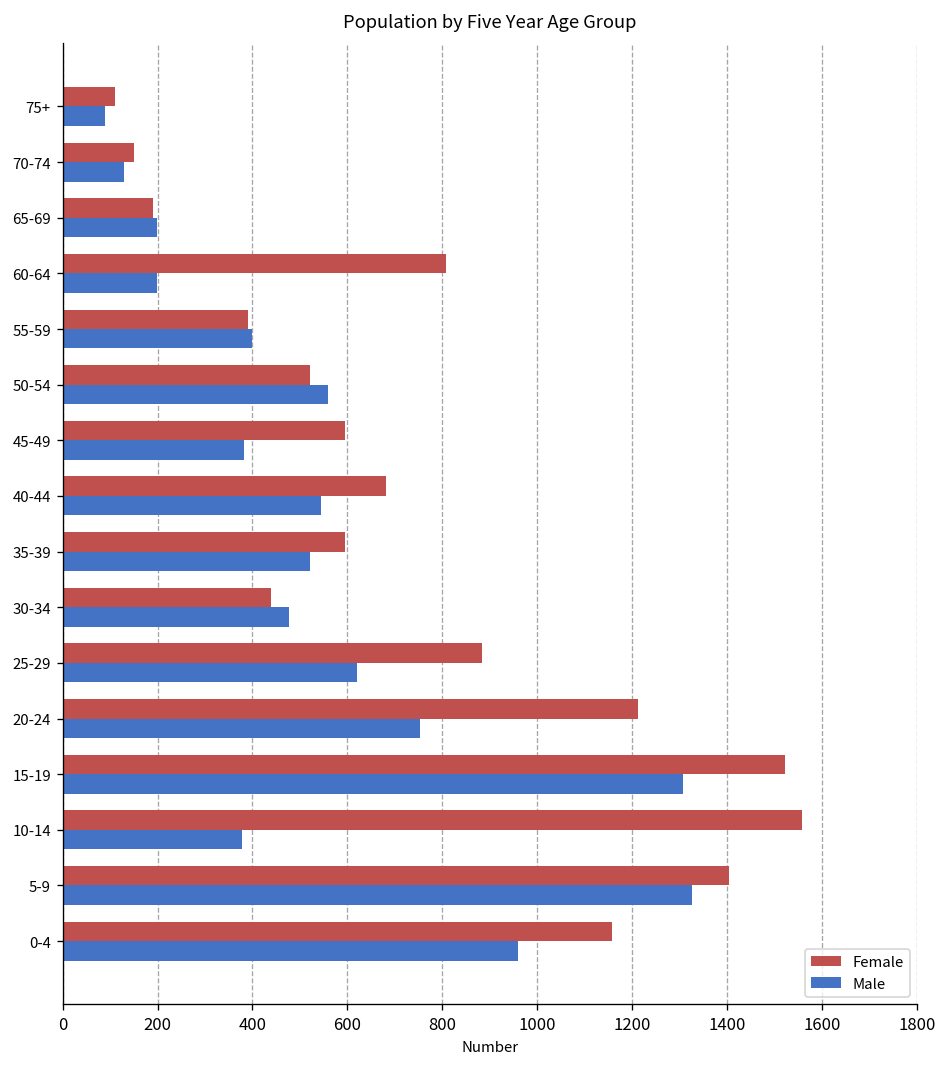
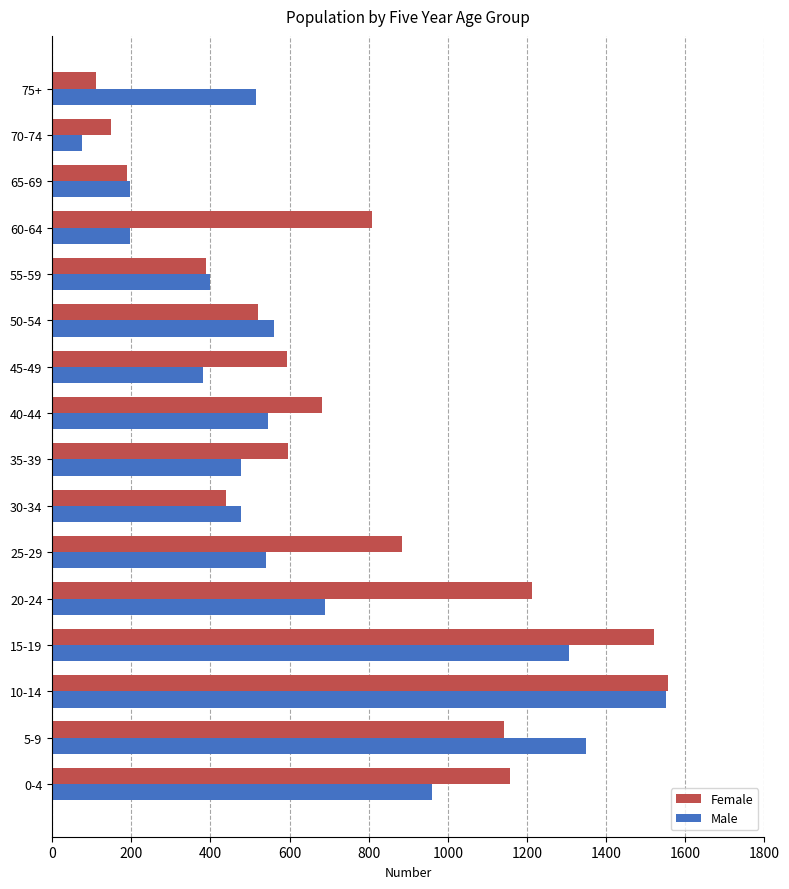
Male, 75+: 90 -> 520
Male, 70-74: 130 -> 80
Male, 35-39: 520 -> 480
Male, 25-29: 620 -> 540
Male, 20-24: 750 -> 690
Male, 10-14: 380 -> 1550
Female, 5-9: 1400 -> 1140
Male, 5-9: 1330 -> 1350
